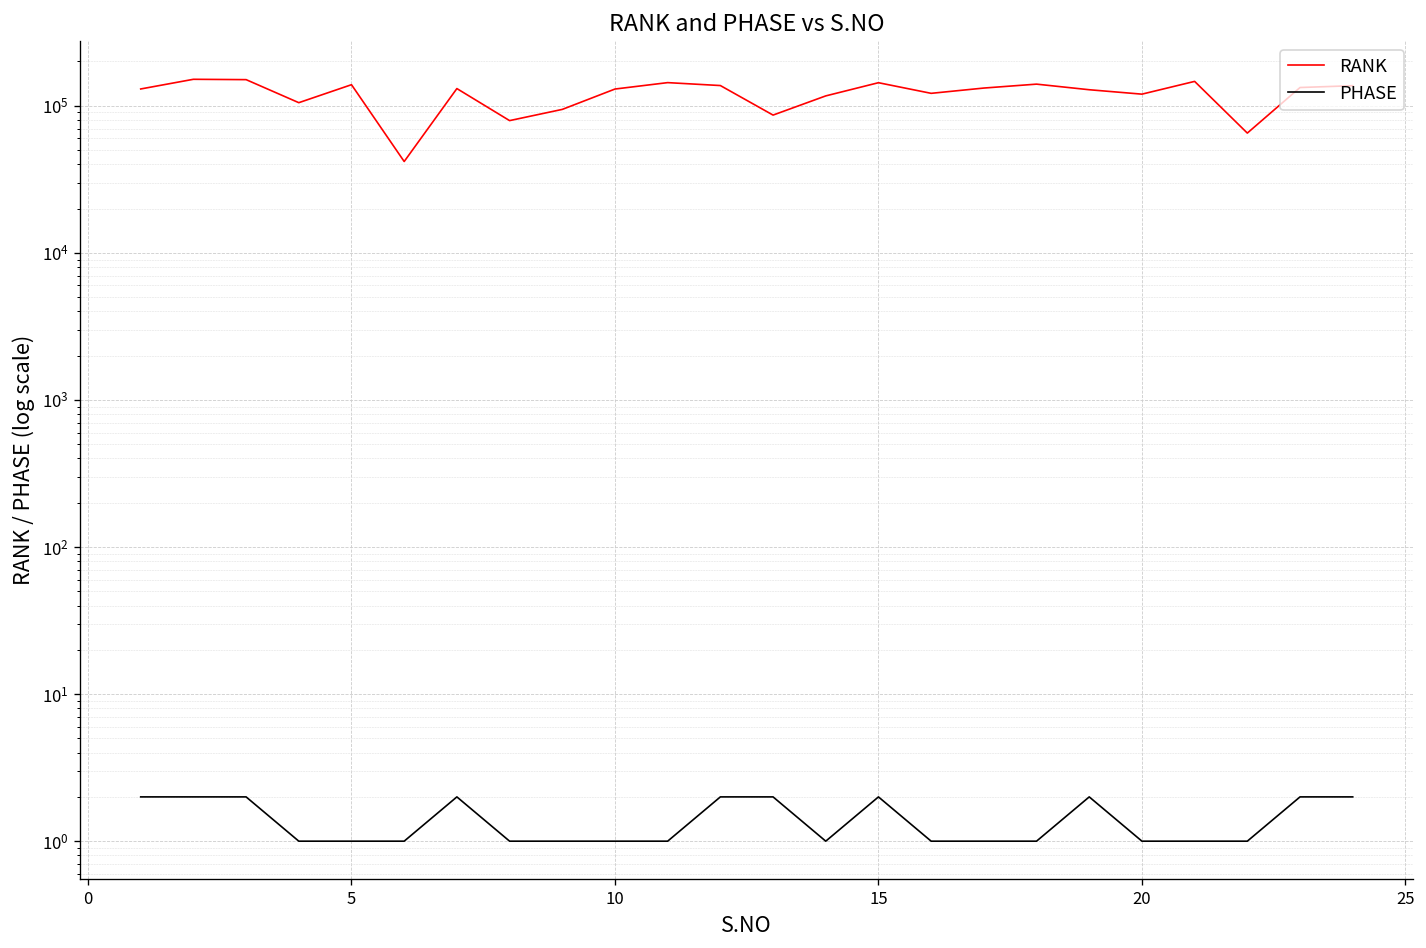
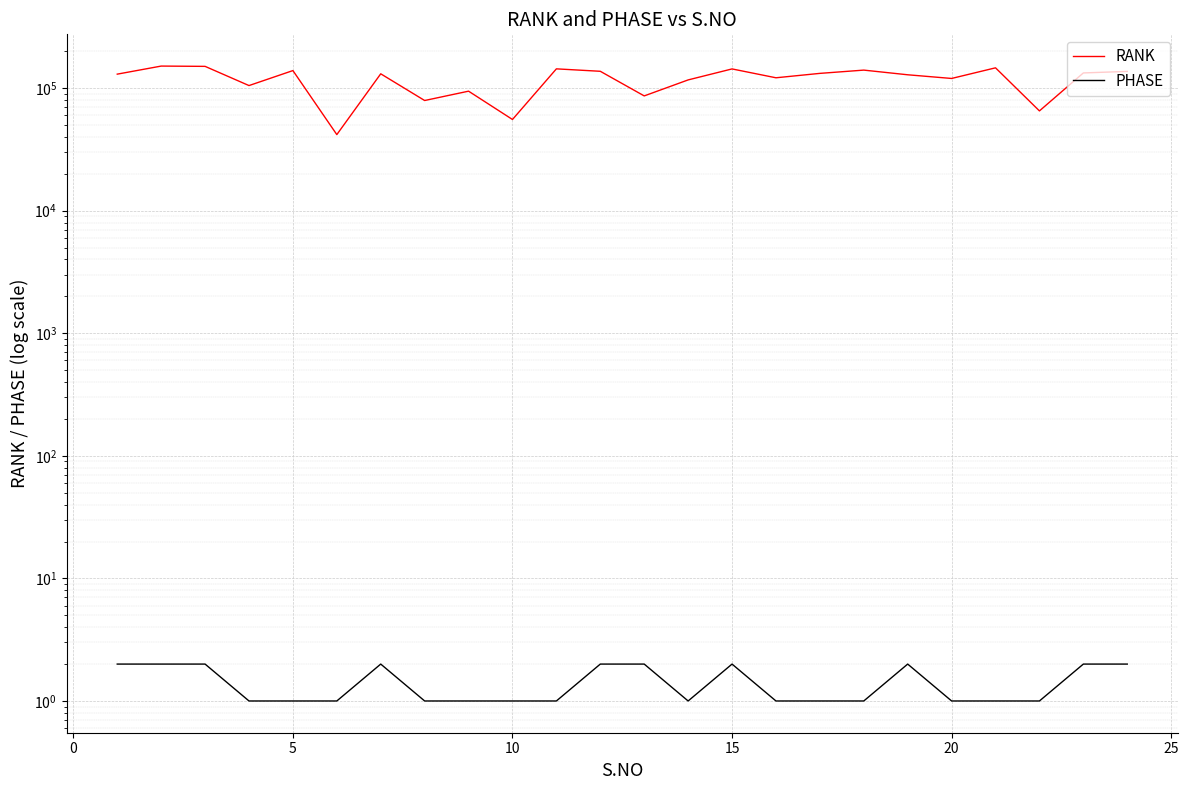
RANK, 10: 130000 -> 60000
